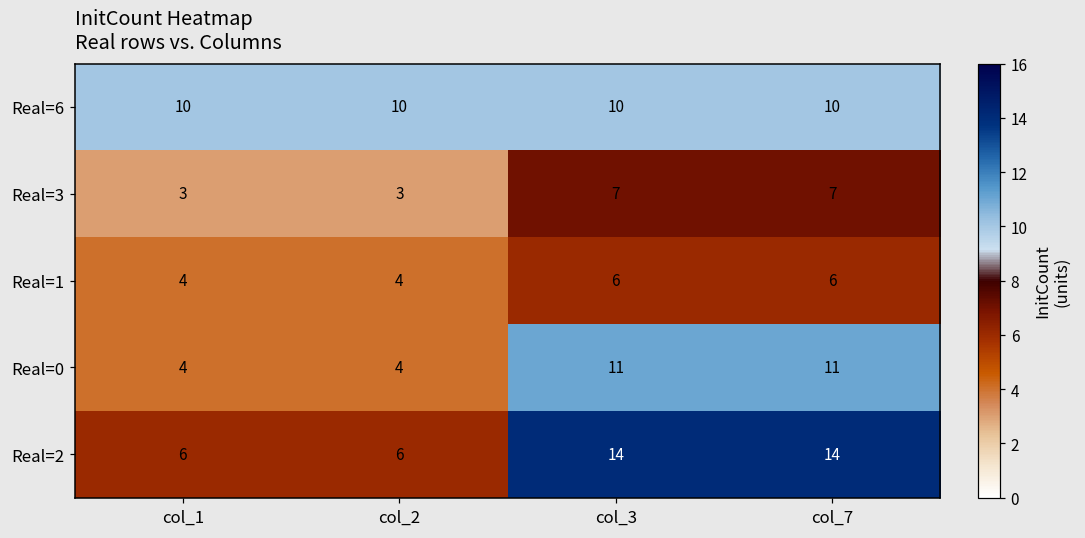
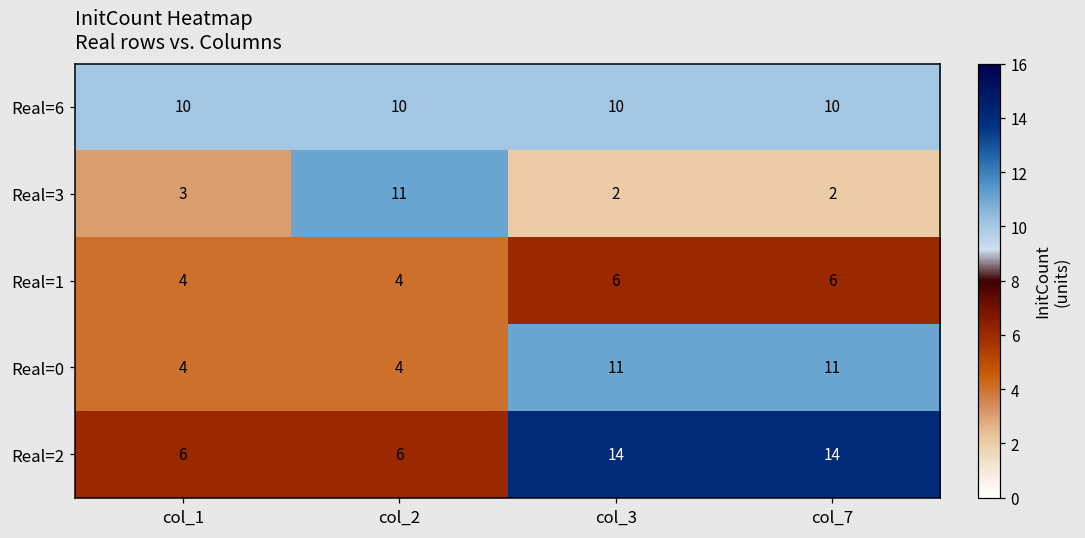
Real=3, col_2: 3 -> 11
Real=3, col_3: 7 -> 2
Real=3, col_7: 7 -> 2
